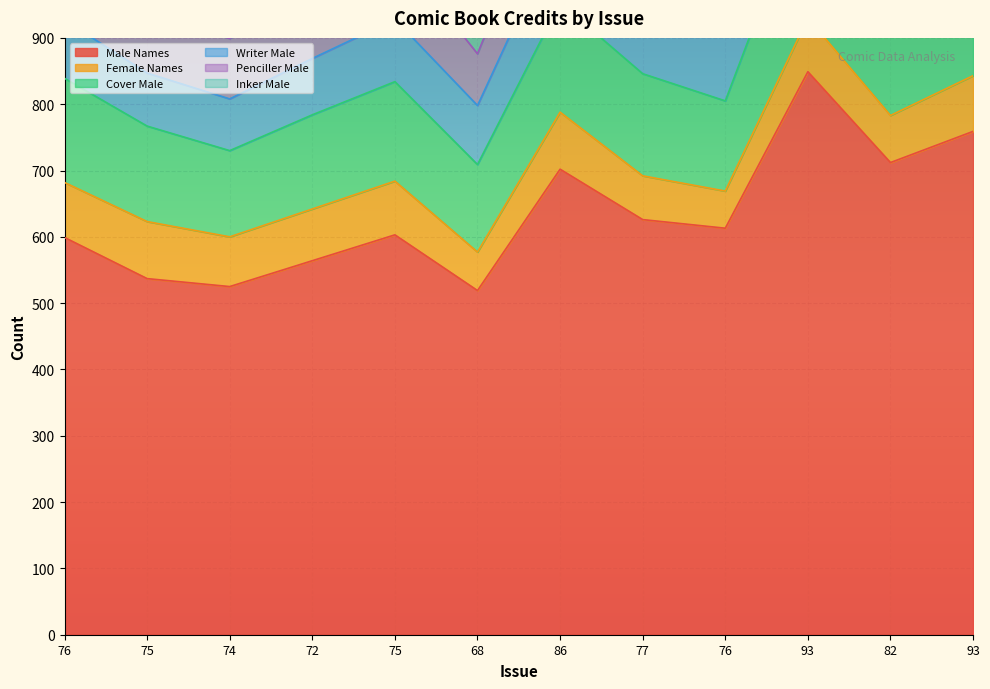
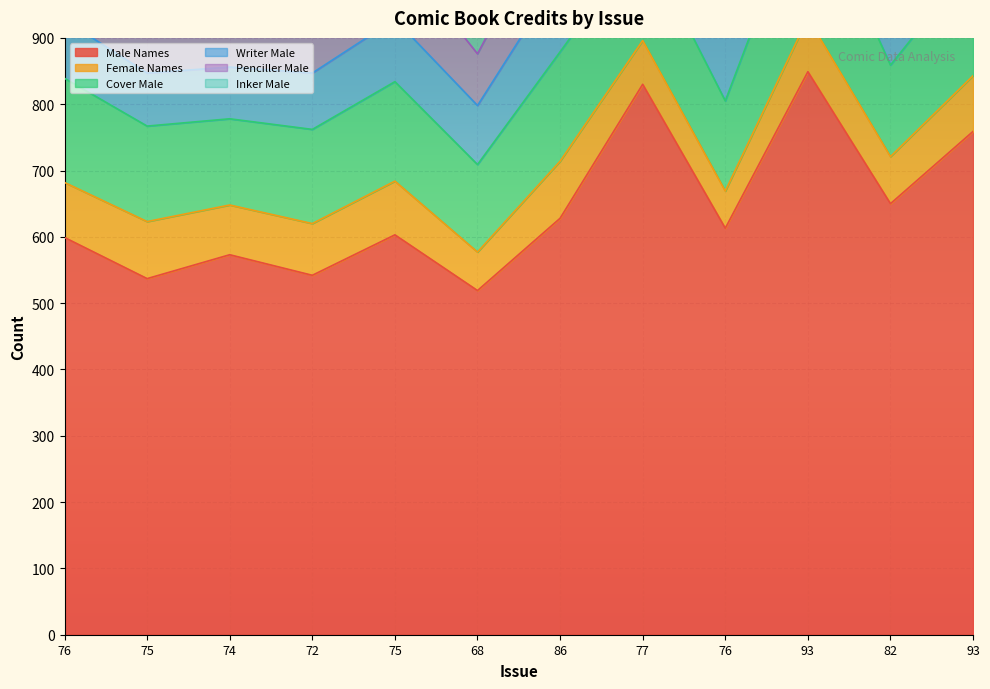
Male Names, 74: 530 -> 570
Male Names, 72: 560 -> 540
Male Names, 86: 700 -> 630
Male Names, 77: 630 -> 830
Male Names, 82: 710 -> 650
